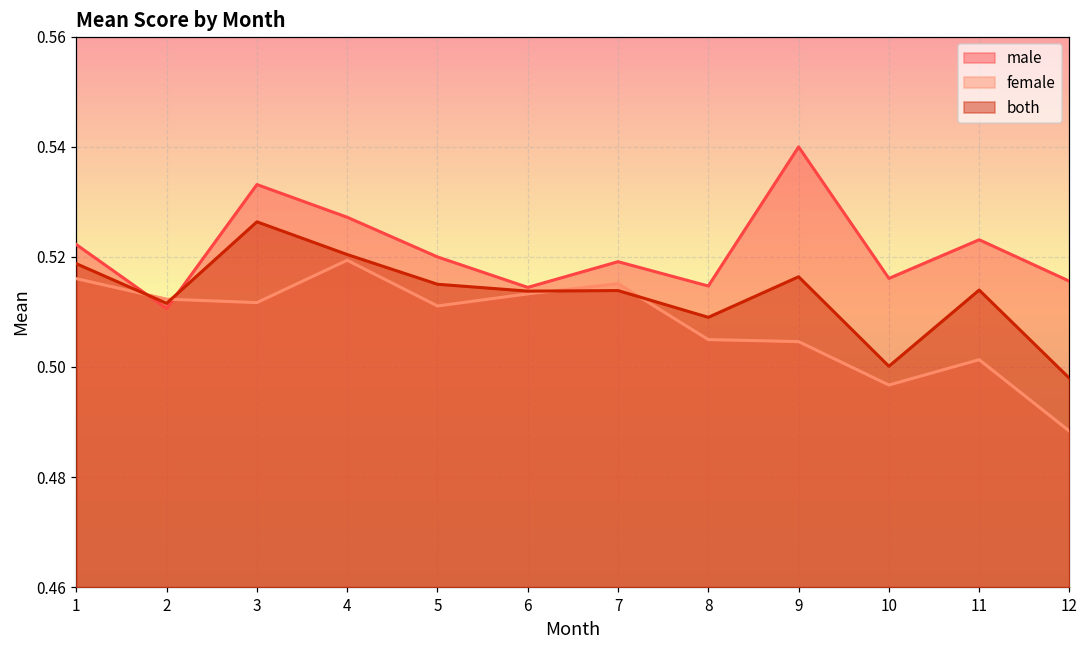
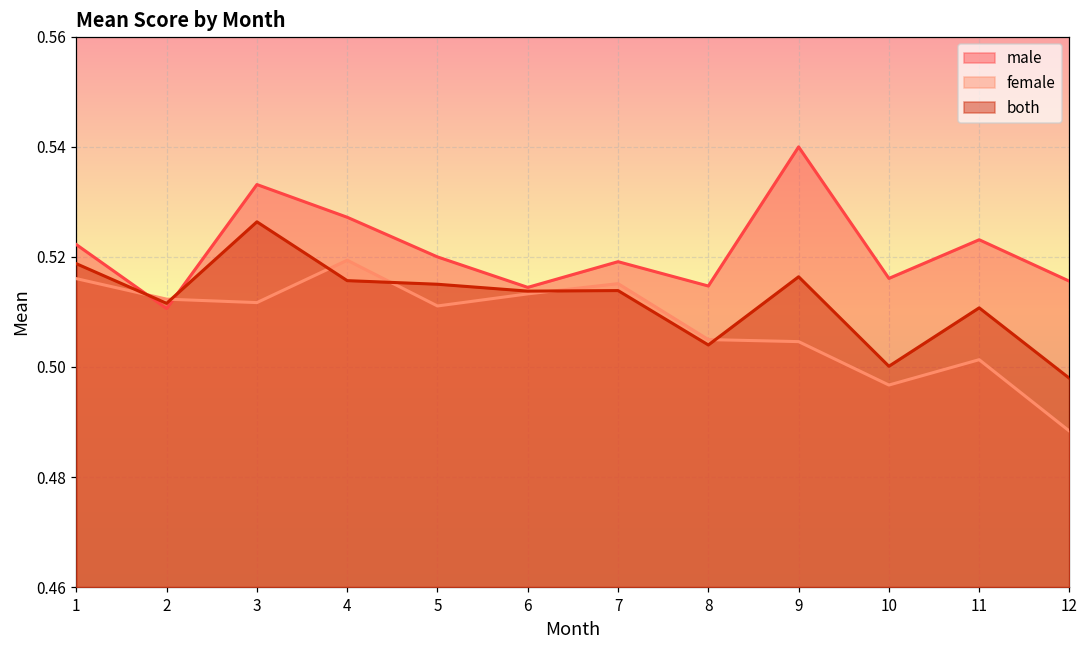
both, 4: 0.520 -> 0.516
both, 8: 0.509 -> 0.504
both, 11: 0.514 -> 0.511
